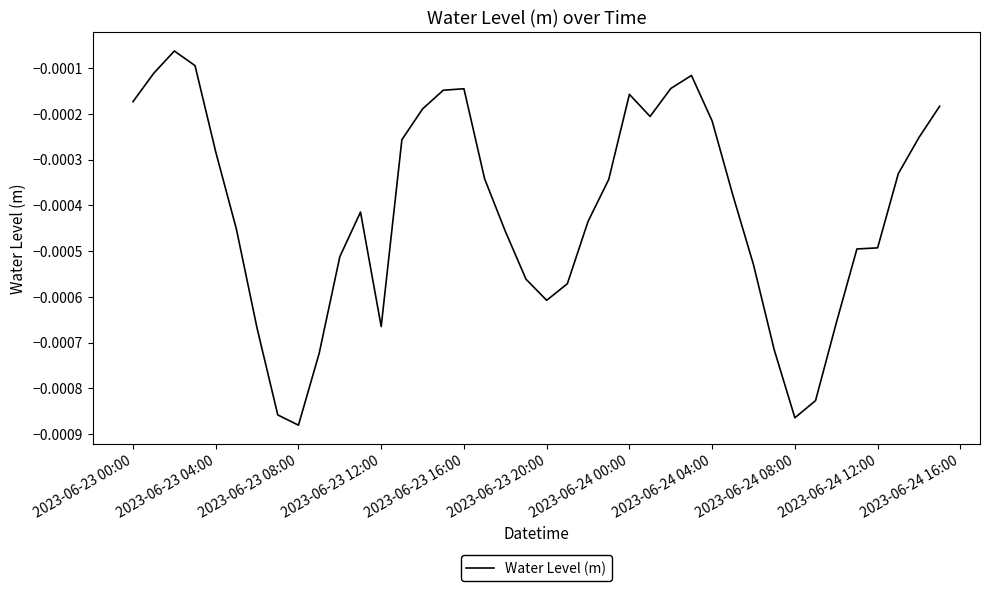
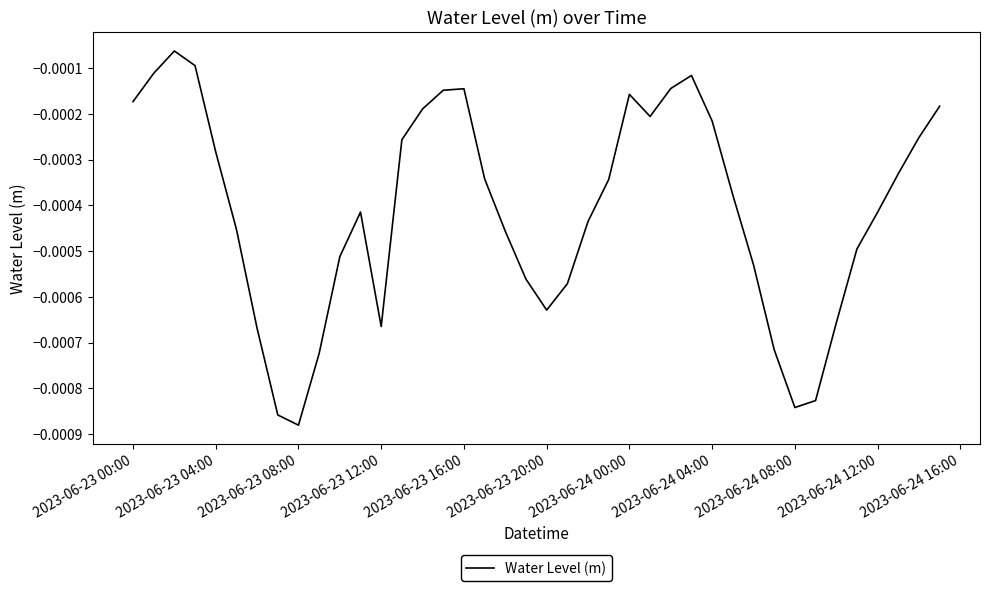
2023-06-23 20:00: -0.00061 -> -0.00063
2023-06-24 08:00: -0.00086 -> -0.00084
2023-06-24 12:00: -0.00049 -> -0.00041
